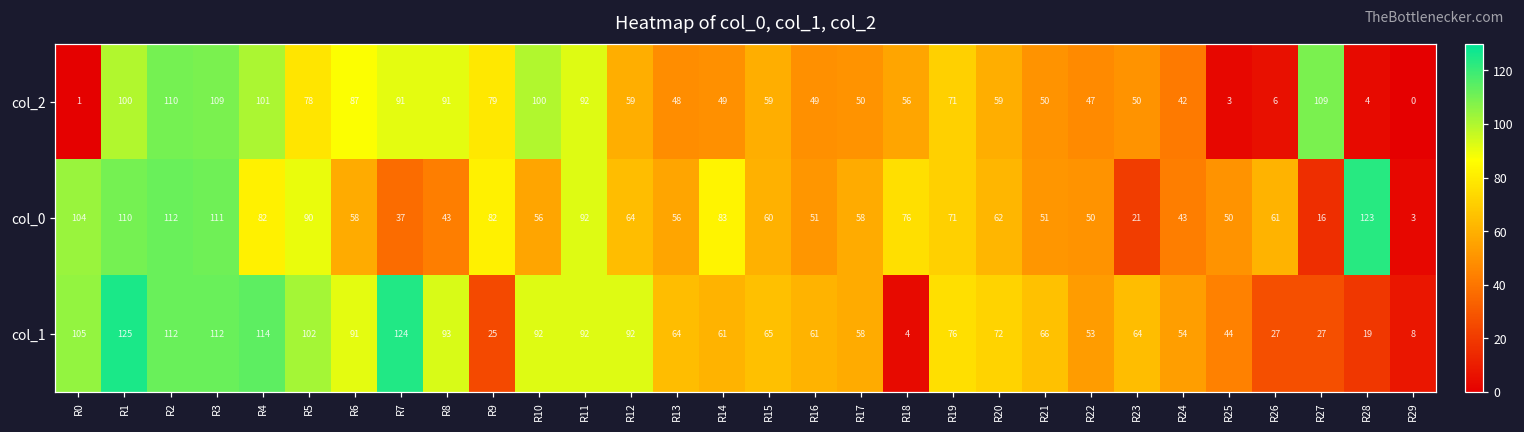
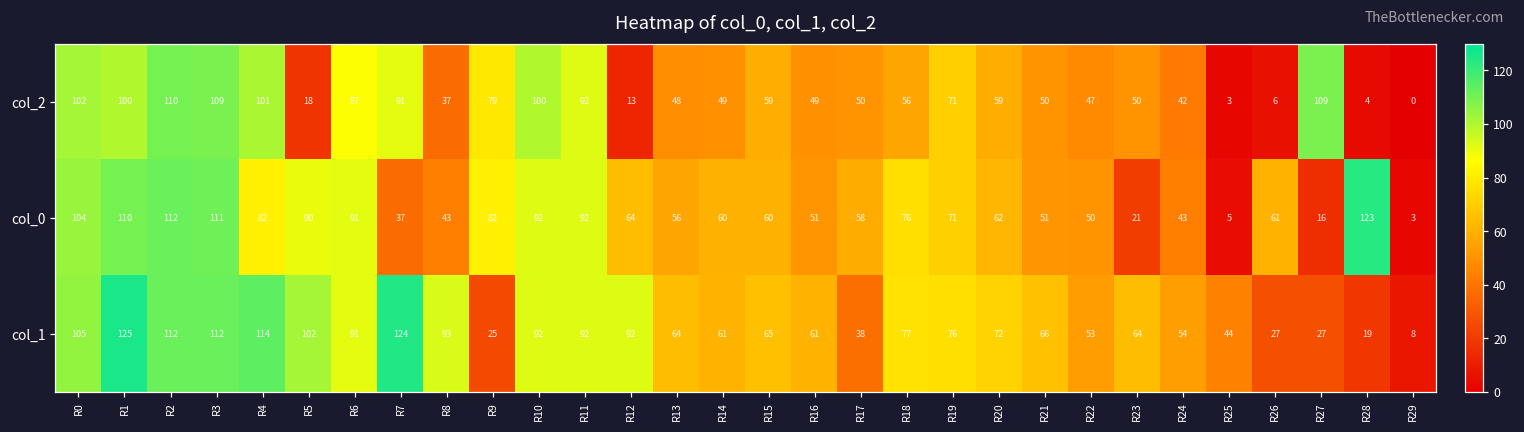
col_2, R0: 1 -> 102
col_2, R5: 78 -> 18
col_2, R8: 91 -> 37
col_2, R12: 59 -> 13
col_0, R6: 58 -> 91
col_0, R10: 56 -> 92
col_0, R14: 83 -> 60
col_0, R25: 50 -> 5
col_1, R17: 58 -> 38
col_1, R18: 4 -> 77
